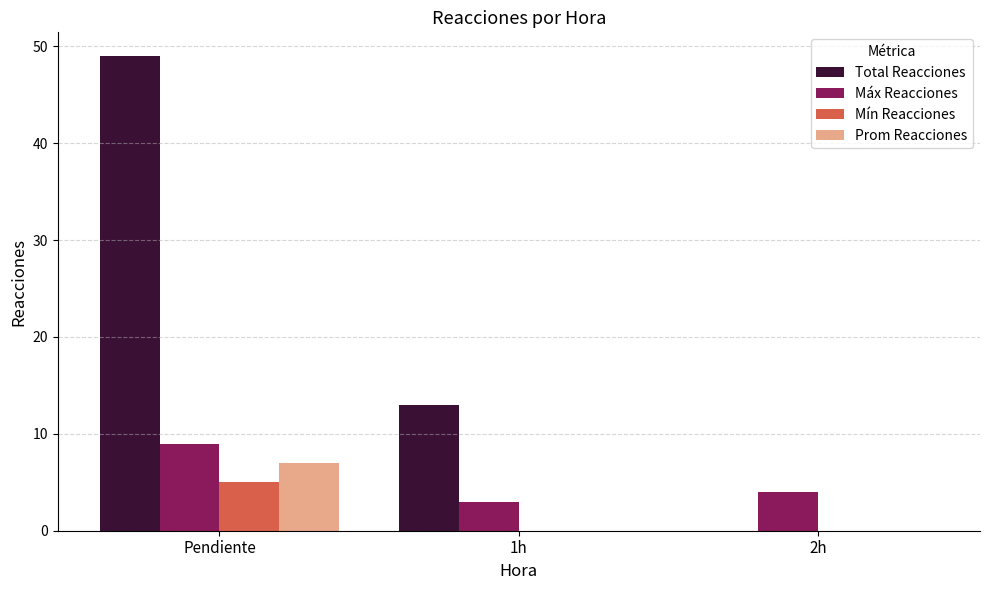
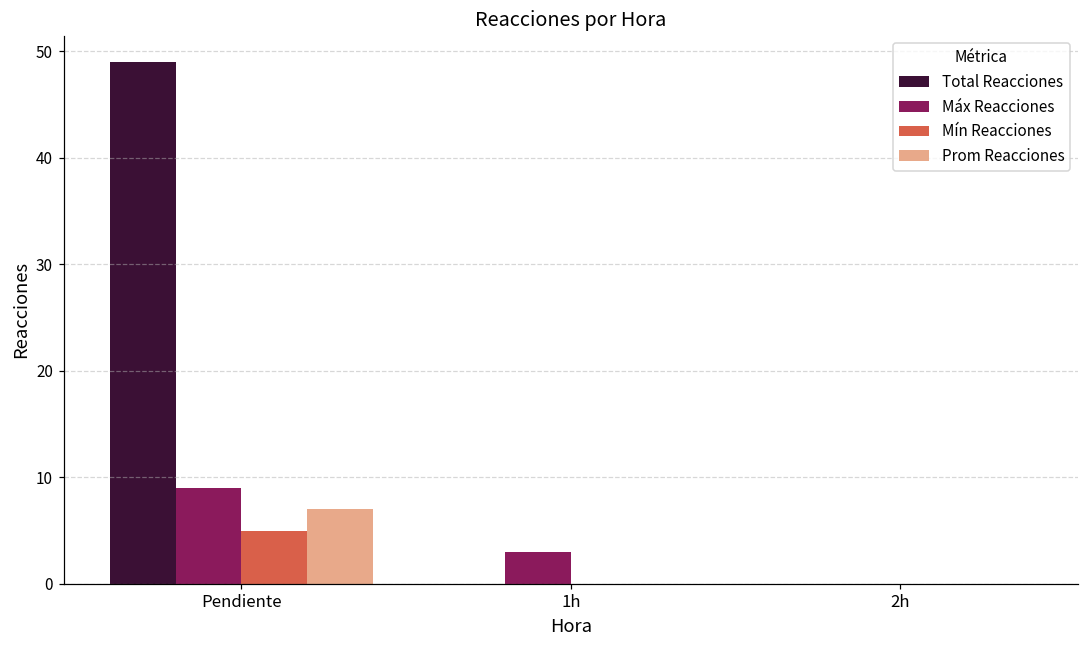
Total Reacciones, 1h: 13 -> 0
Máx Reacciones, 2h: 4 -> 0
